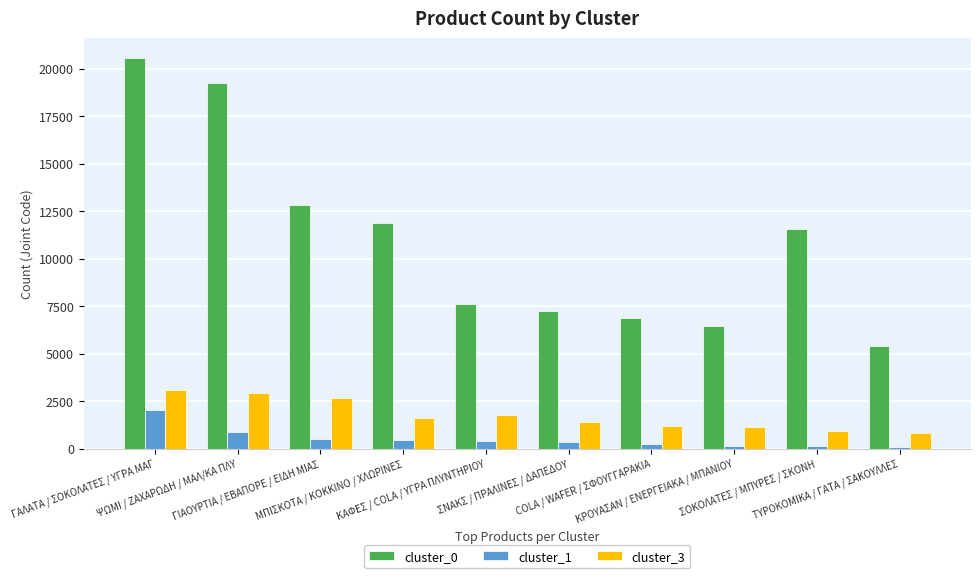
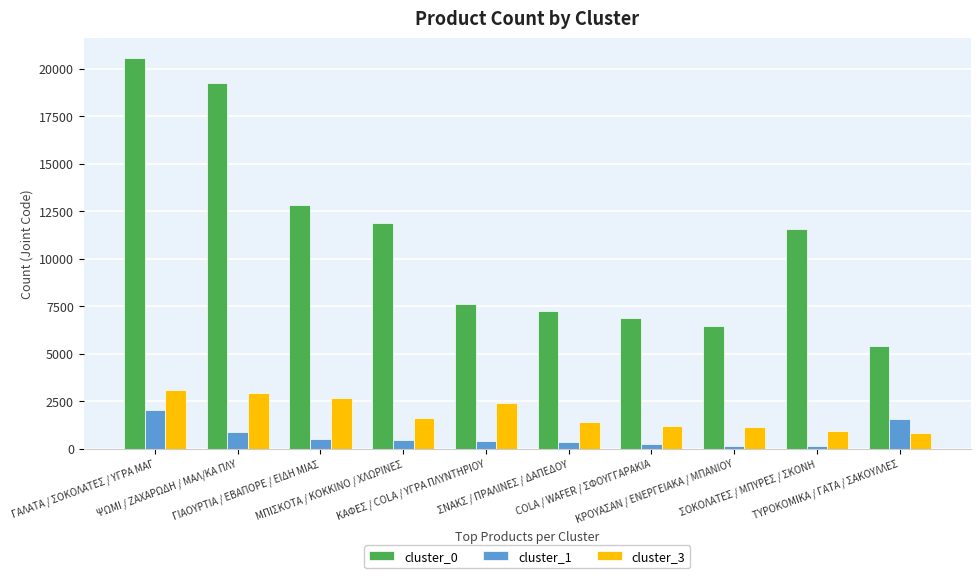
cluster_3, ΚΑΦΕΣ / COLA / ΥΓΡΑ ΠΛΥΝΤΗΡΙΟΥ: 1700 -> 2400
cluster_1, ΤΥΡΟΚΟΜΙΚΑ / ΓΑΤΑ / ΣΑΚΟΥΛΛΕΣ: 100 -> 1600
